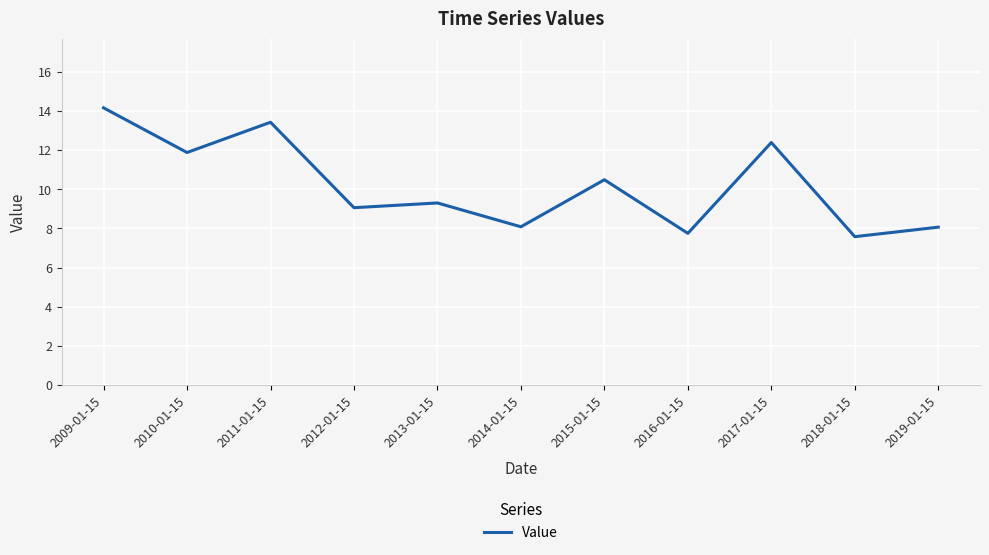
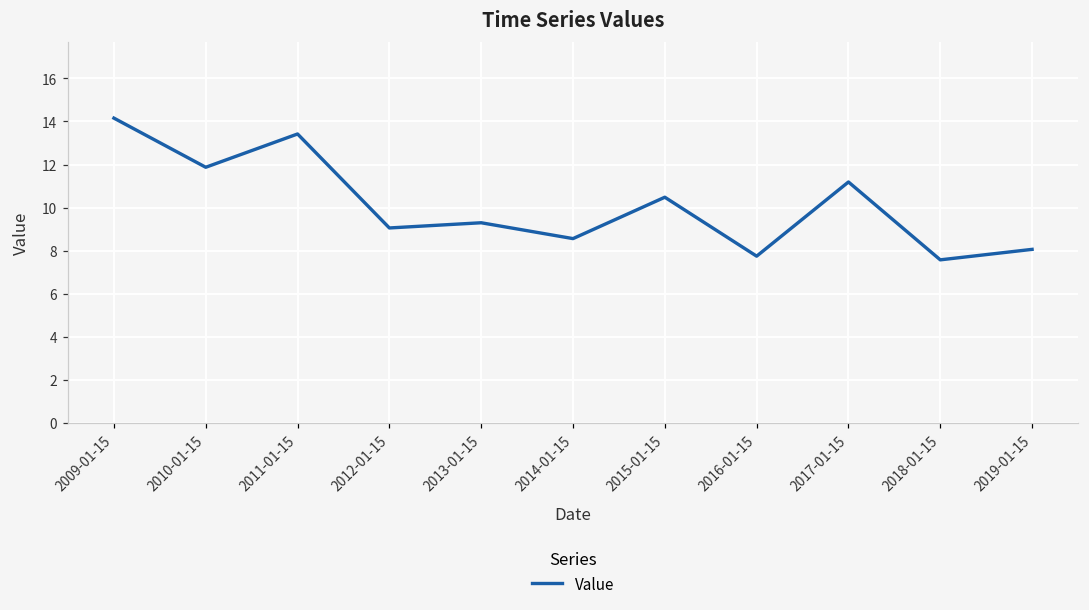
2014-01-15: 8.1 -> 8.6
2017-01-15: 12.4 -> 11.2
